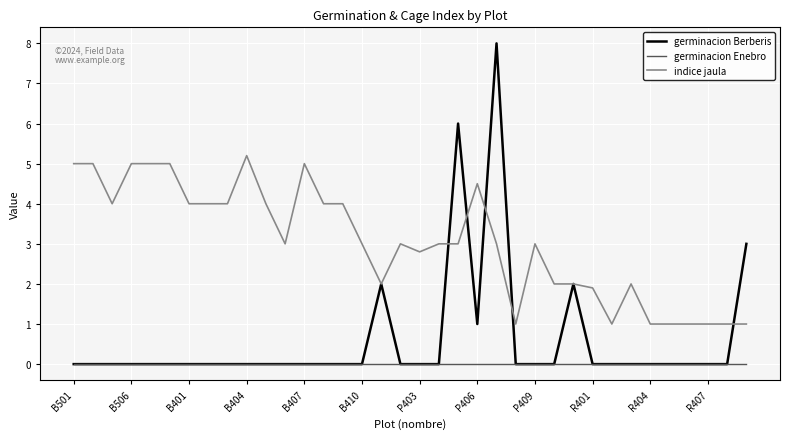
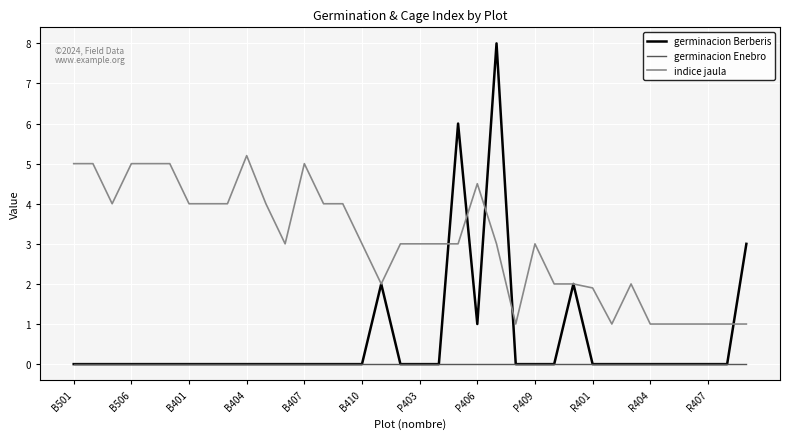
indice jaula, P403: 2.8 -> 3.0
